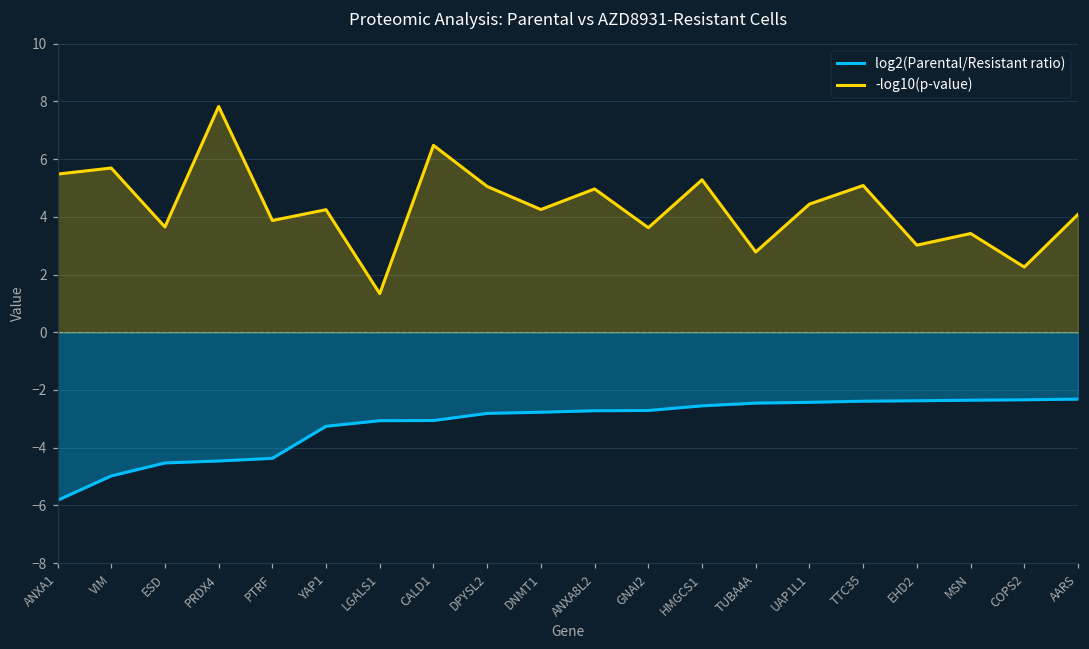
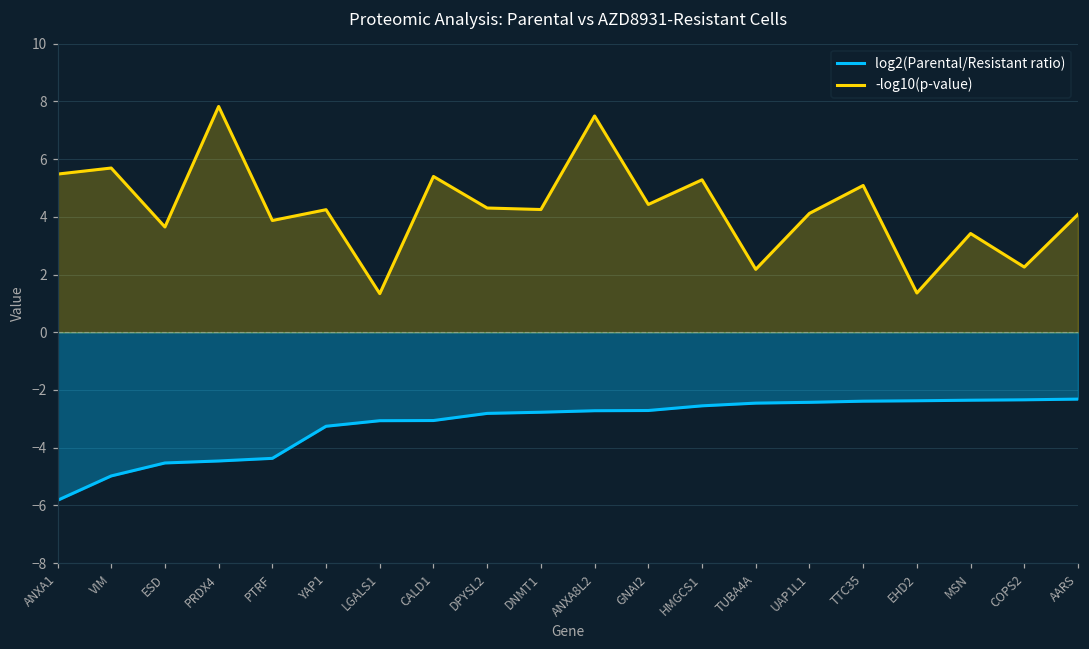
-log10(p-value), CALD1: 6.5 -> 5.4
-log10(p-value), DPYSL2: 5.1 -> 4.3
-log10(p-value), ANXA8L2: 5.0 -> 7.5
-log10(p-value), GNAI2: 3.6 -> 4.4
-log10(p-value), TUBA4A: 2.8 -> 2.2
-log10(p-value), UAP1L1: 4.4 -> 4.1
-log10(p-value), EHD2: 3.0 -> 1.4
